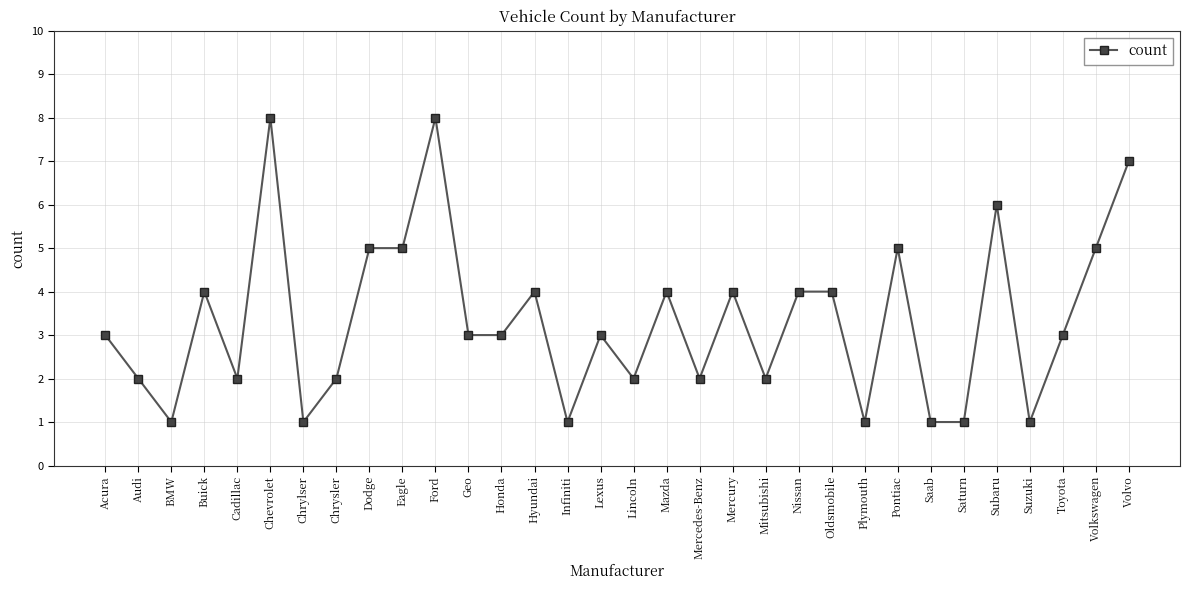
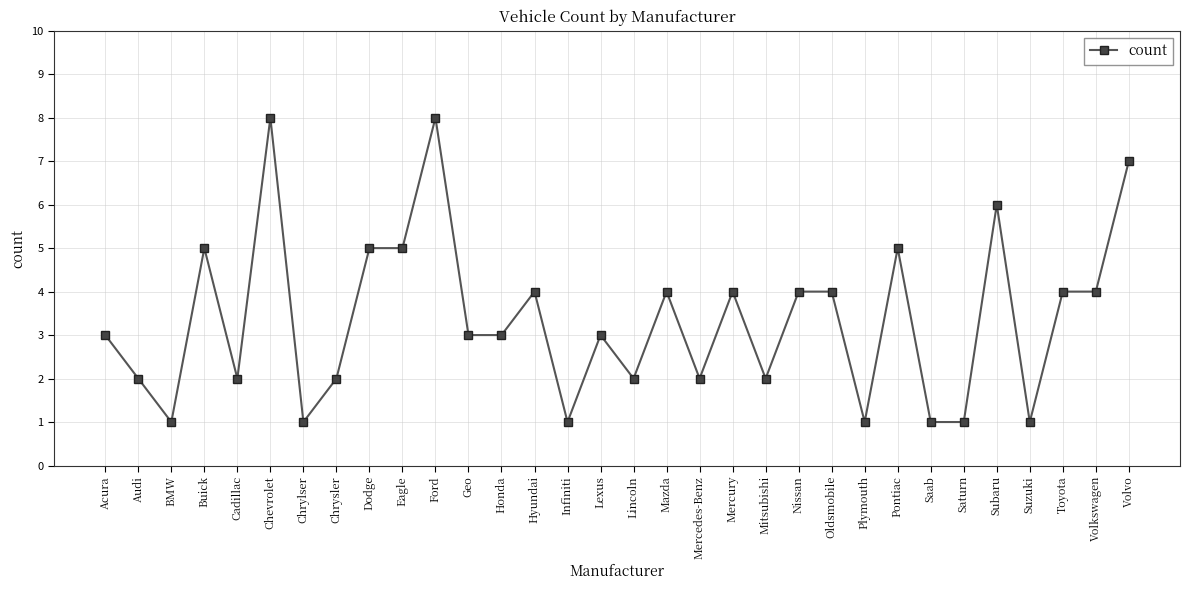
Buick: 4 -> 5
Toyota: 3 -> 4
Volkswagen: 5 -> 4
